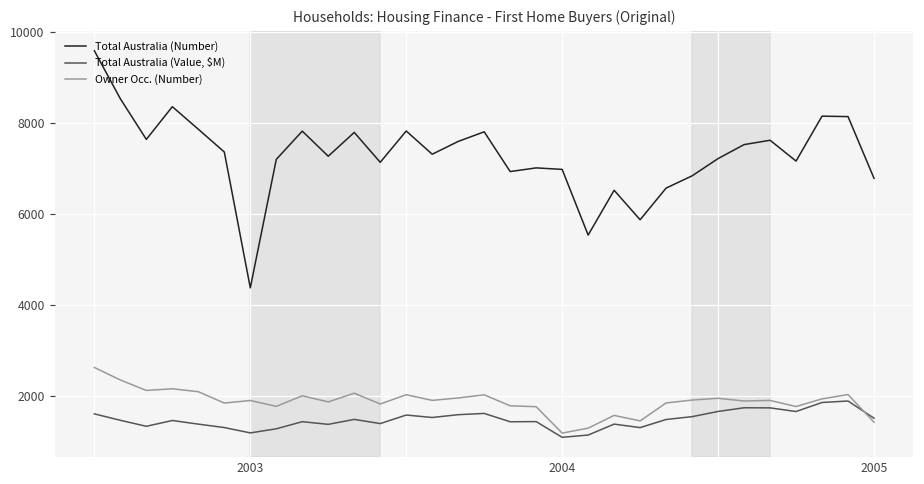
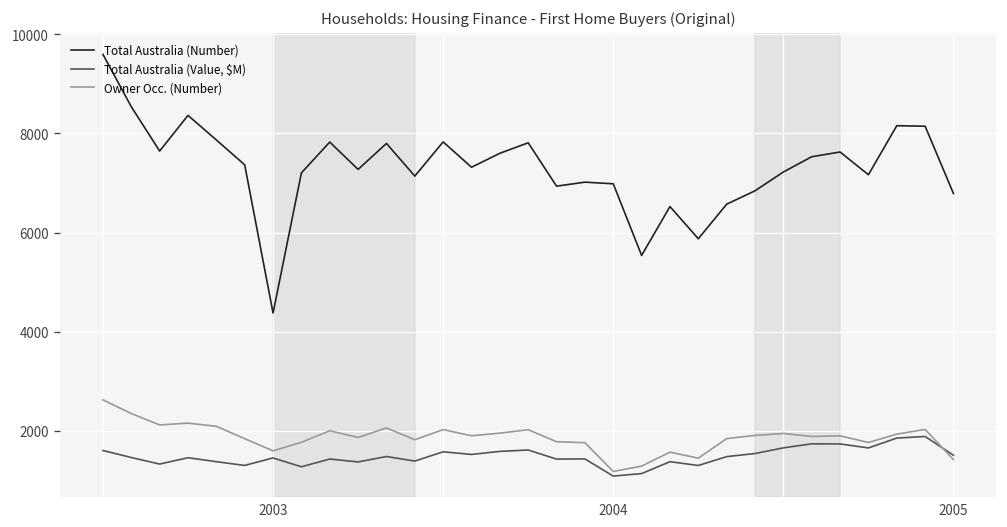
Total Australia (Value, $M), 2003: 1200 -> 1400
Owner Occ. (Number), 2003: 1900 -> 1600
